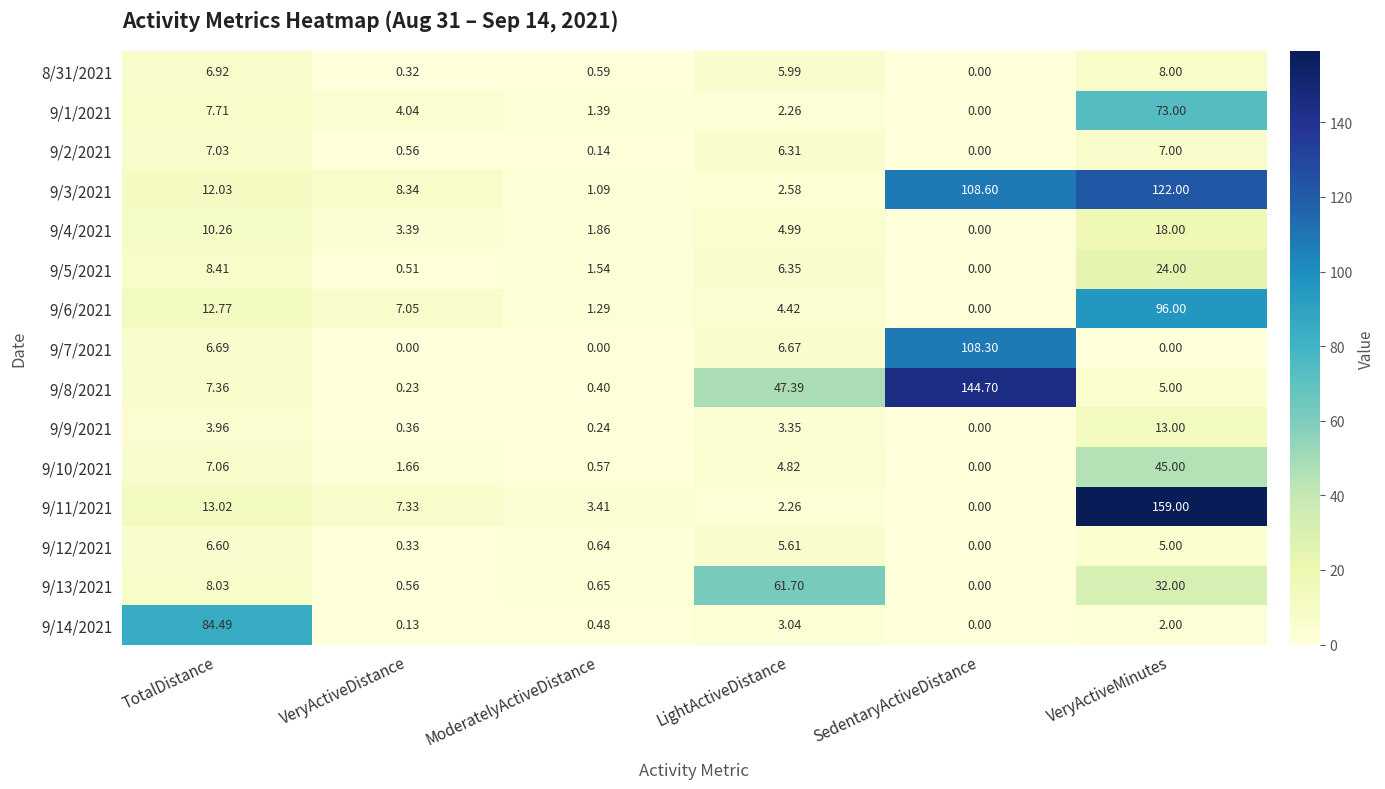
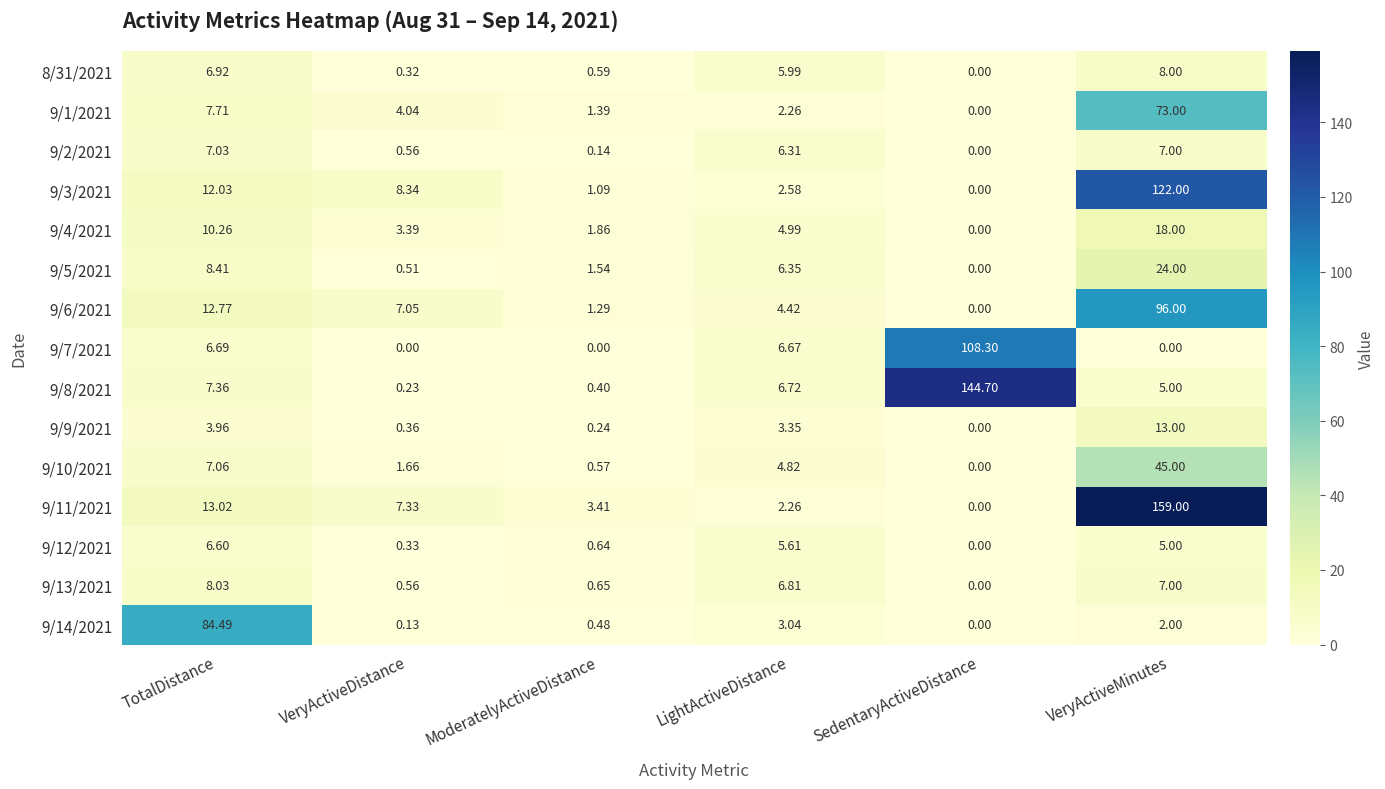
9/3/2021, SedentaryActiveDistance: 108.60 -> 0.00
9/8/2021, LightActiveDistance: 47.39 -> 6.72
9/13/2021, LightActiveDistance: 61.70 -> 6.81
9/13/2021, VeryActiveMinutes: 32.00 -> 7.00
